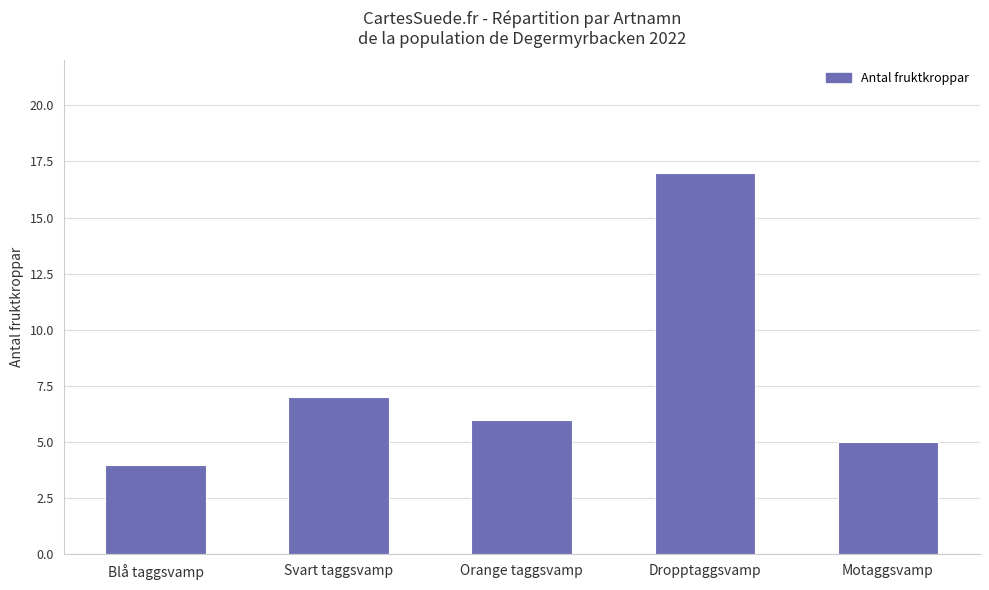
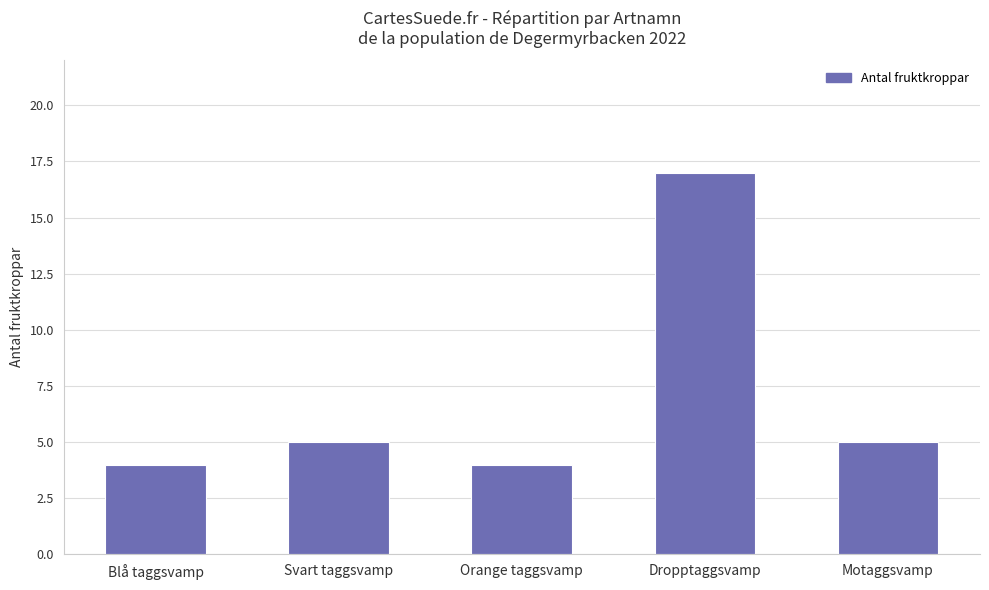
Svart taggsvamp: 7 -> 5
Orange taggsvamp: 6 -> 4
